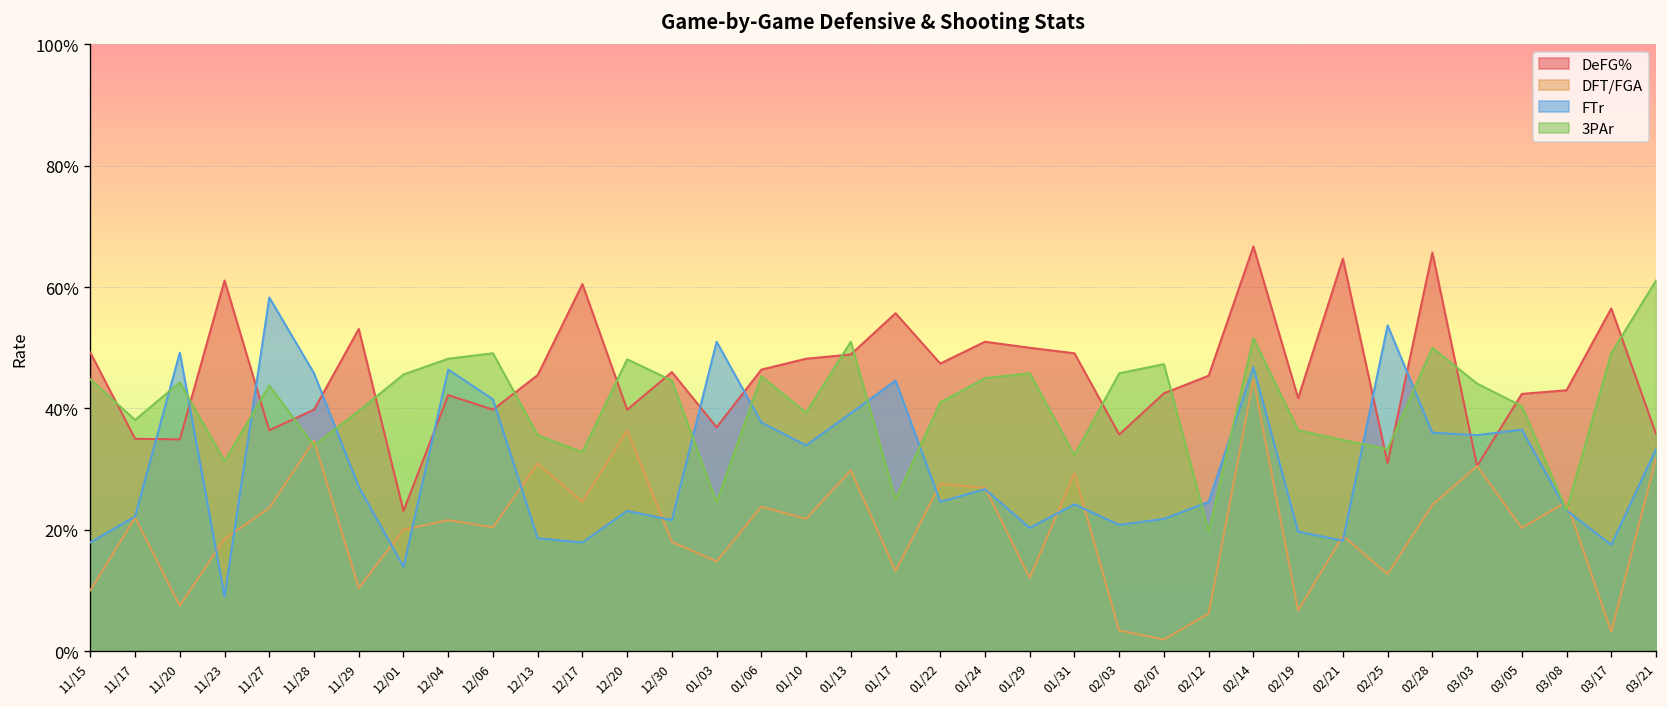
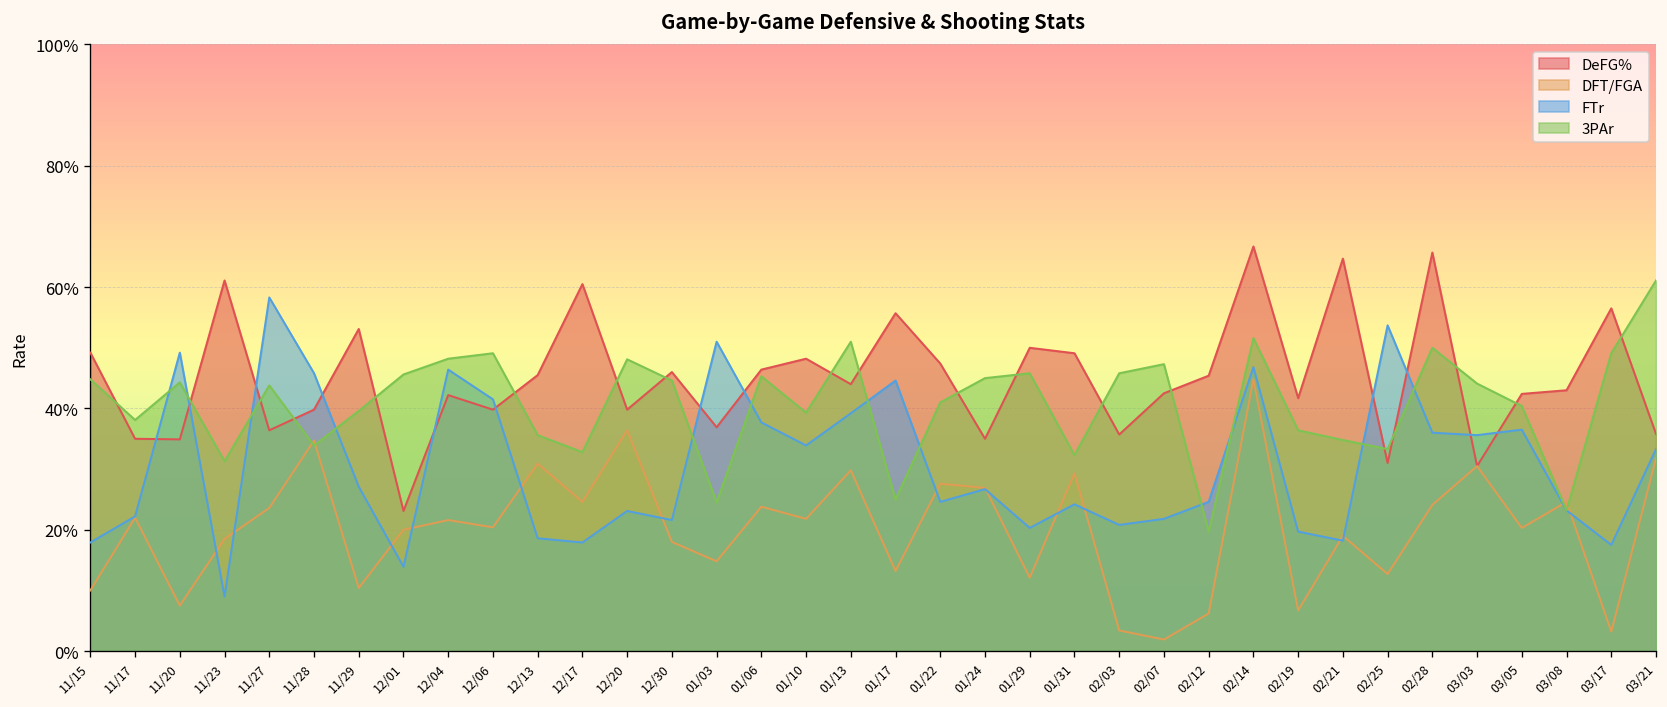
DeFG%, 01/13: 49% -> 44%
DeFG%, 01/24: 51% -> 35%
